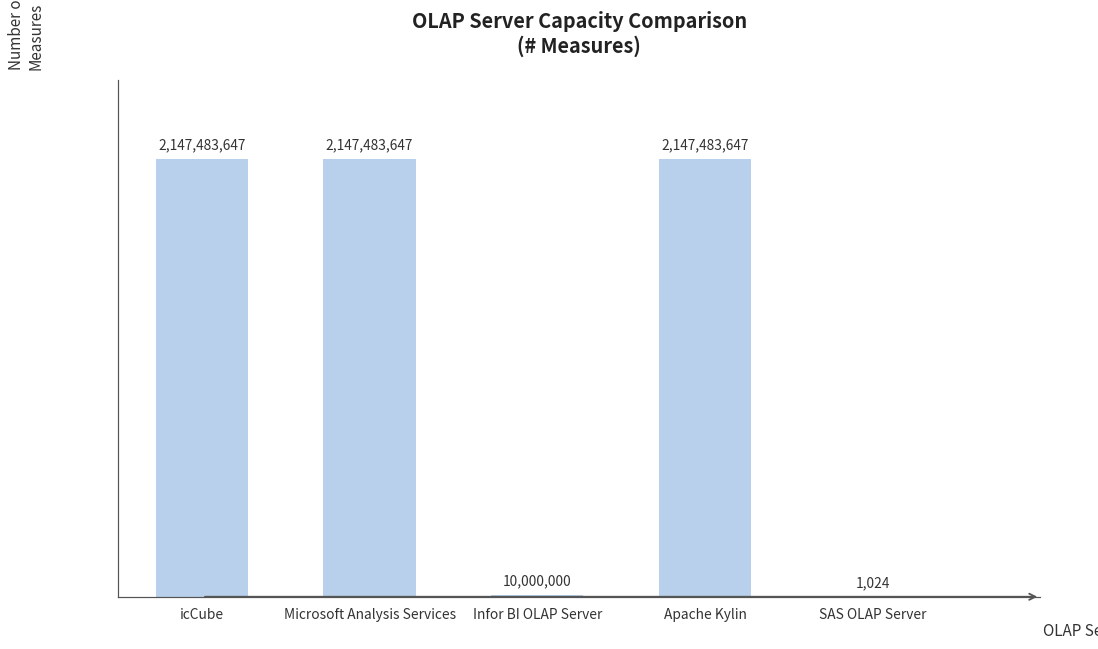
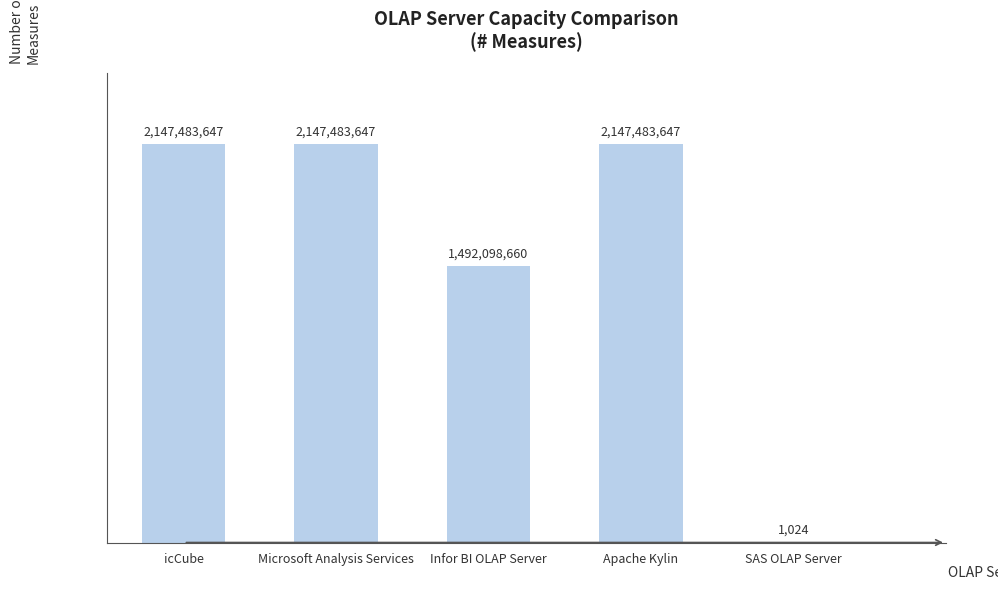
Infor BI OLAP Server: 10,000,000 -> 1,492,098,660
